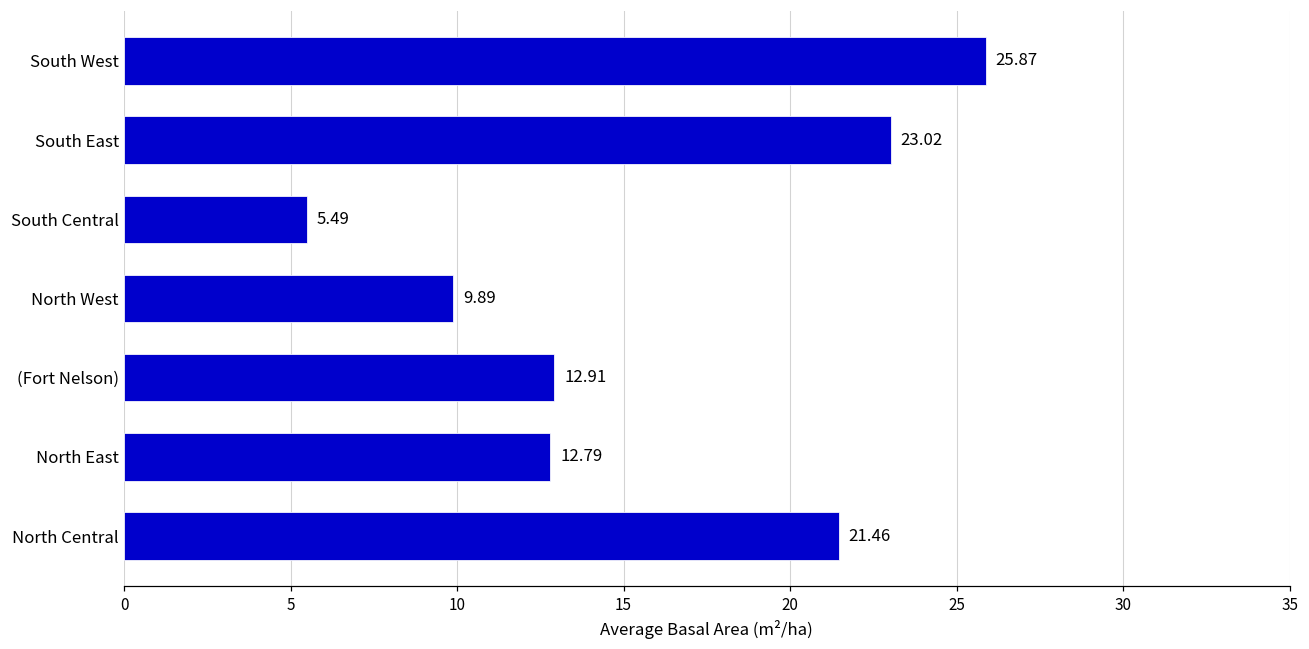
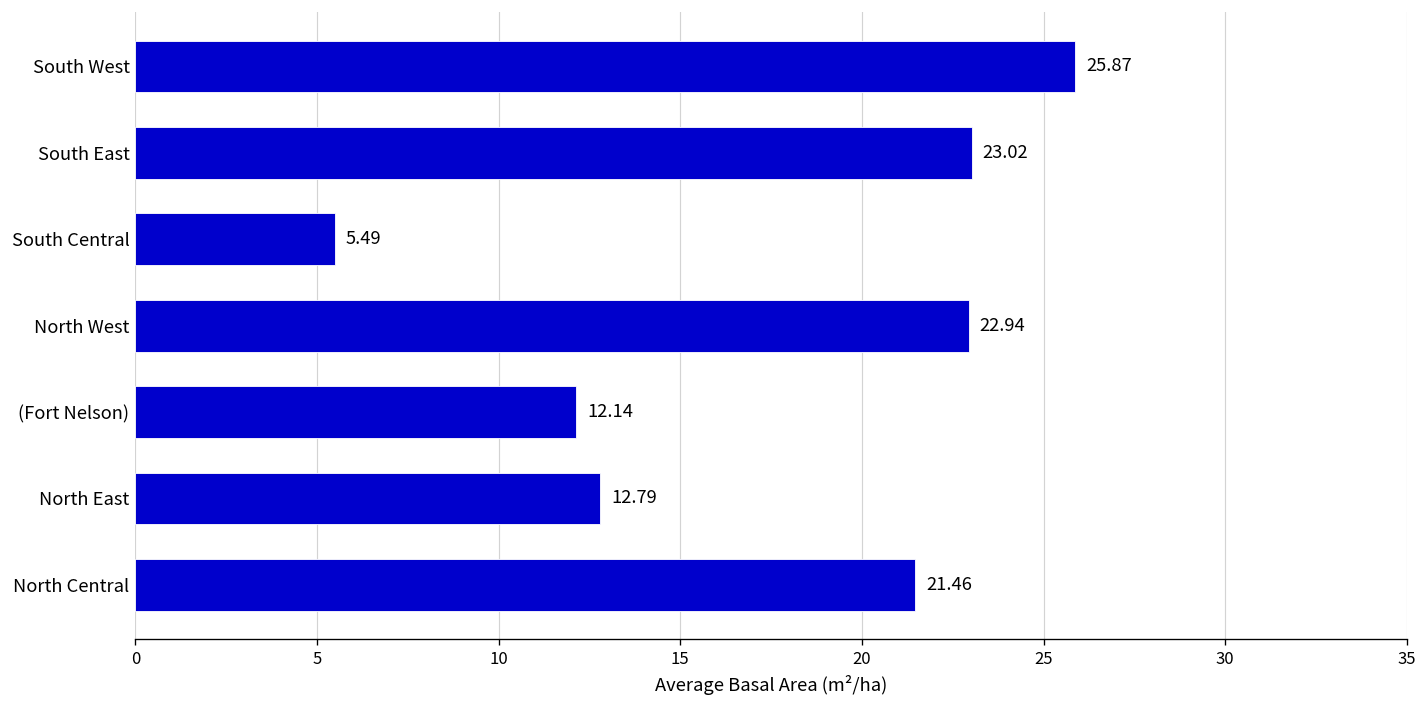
North West: 9.89 -> 22.94
(Fort Nelson): 12.91 -> 12.14
